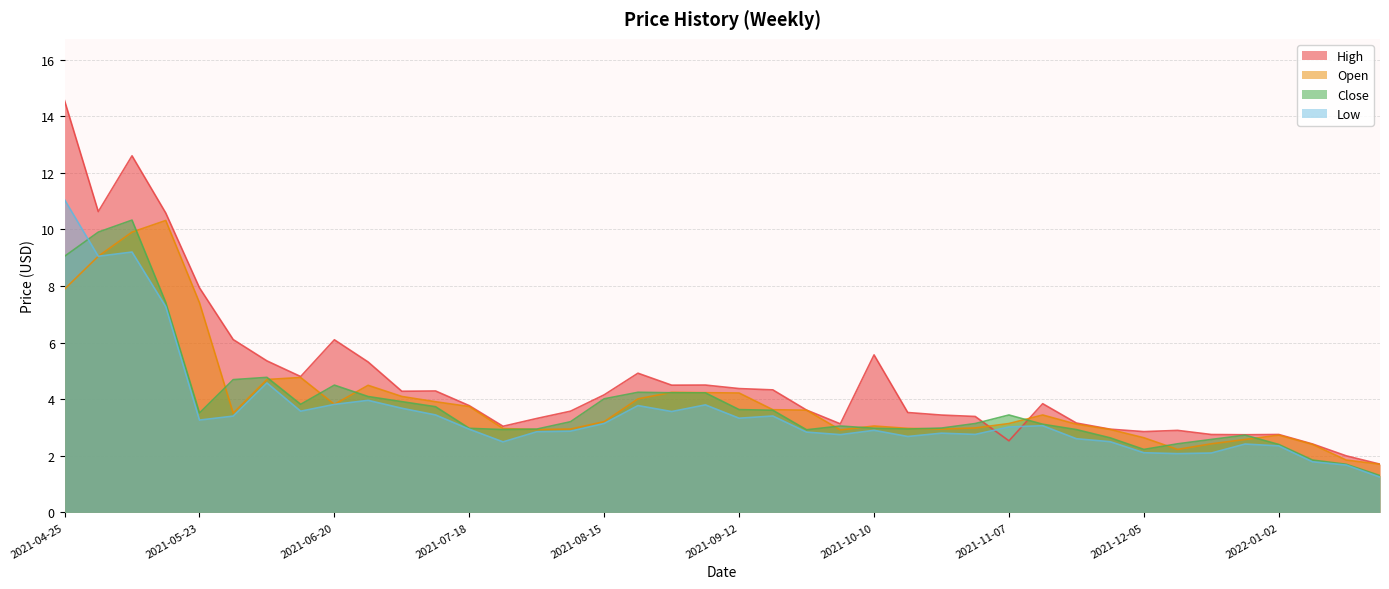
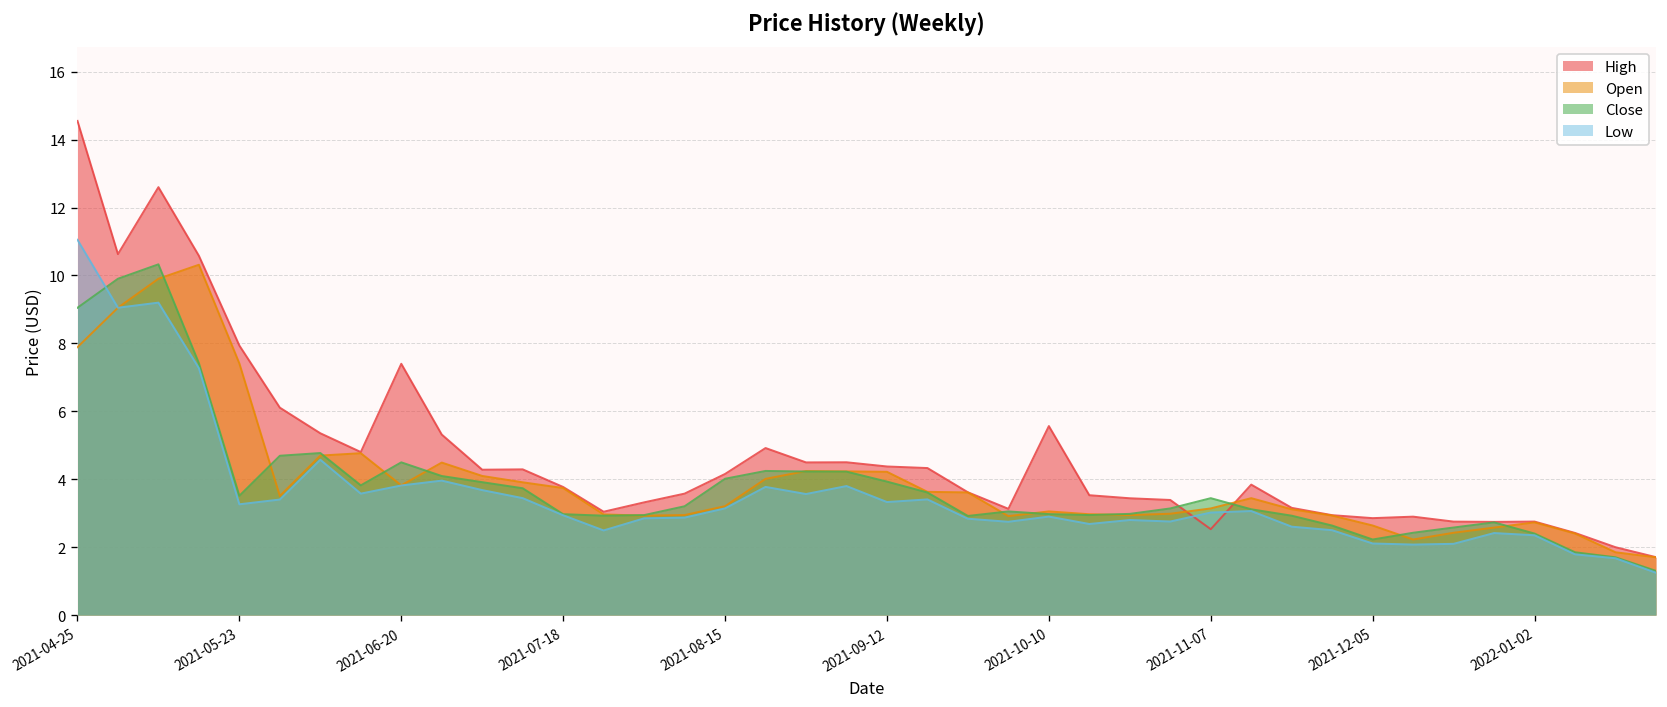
High, 2021-06-20: 6.1 -> 7.4
Close, 2021-09-12: 3.6 -> 3.9
